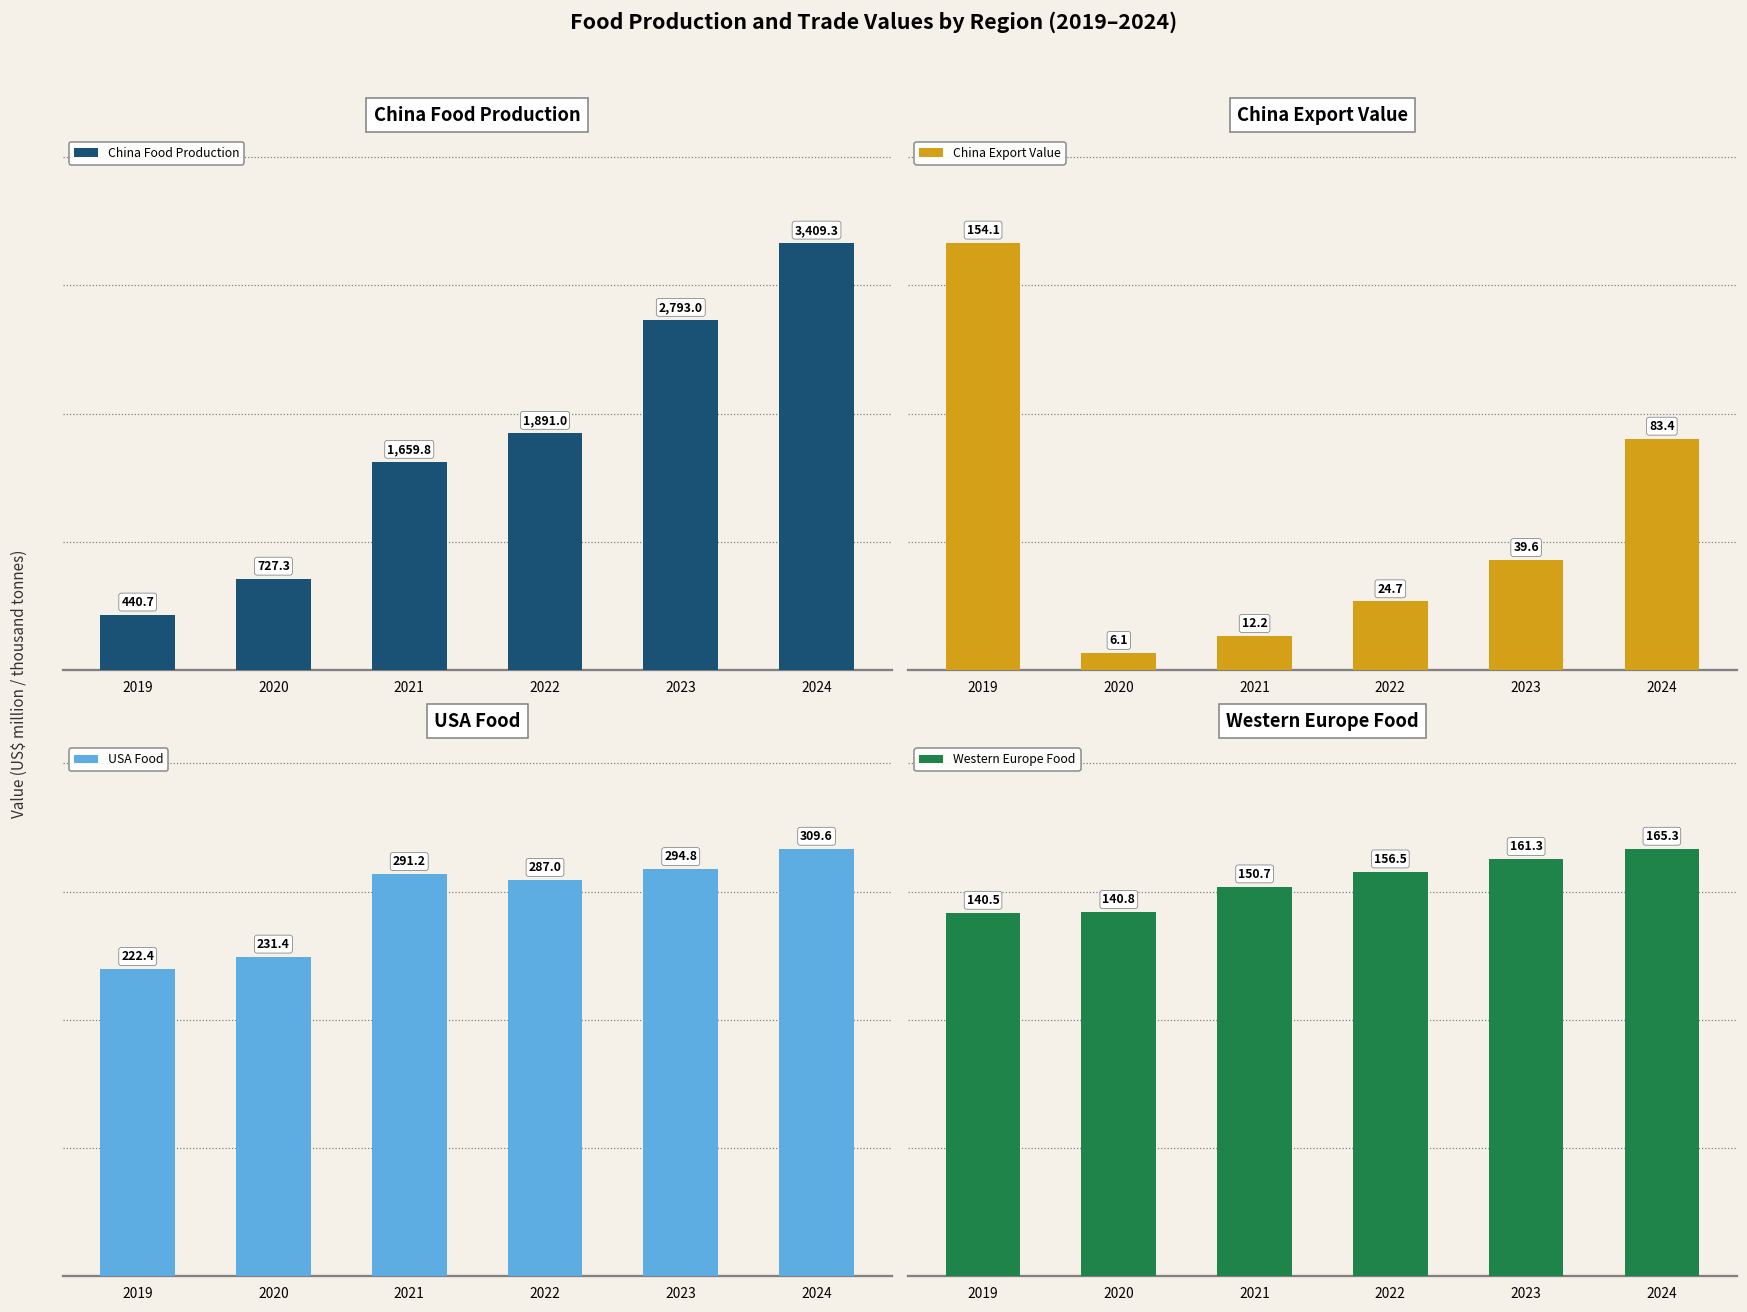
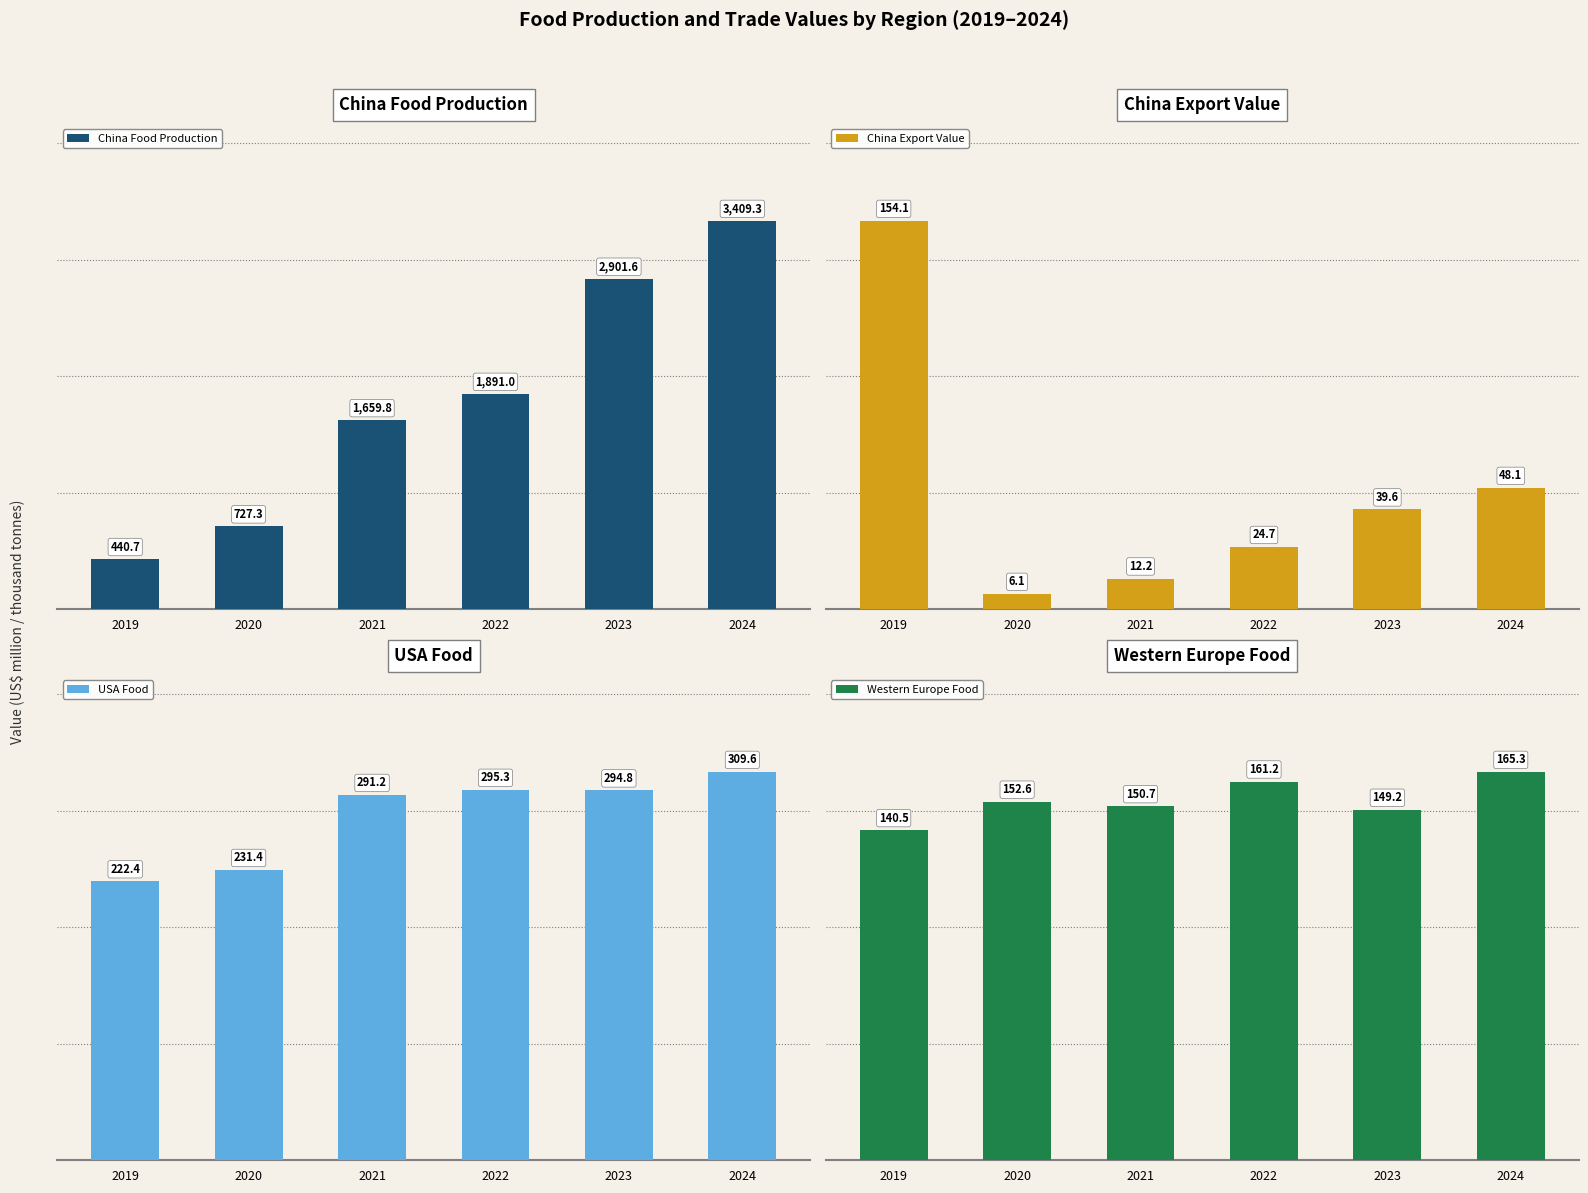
China Food Production, 2023: 2,793.0 -> 2,901.6
China Export Value, 2024: 83.4 -> 48.1
USA Food, 2022: 287.0 -> 295.3
Western Europe Food, 2020: 140.8 -> 152.6
Western Europe Food, 2022: 156.5 -> 161.2
Western Europe Food, 2023: 161.3 -> 149.2
